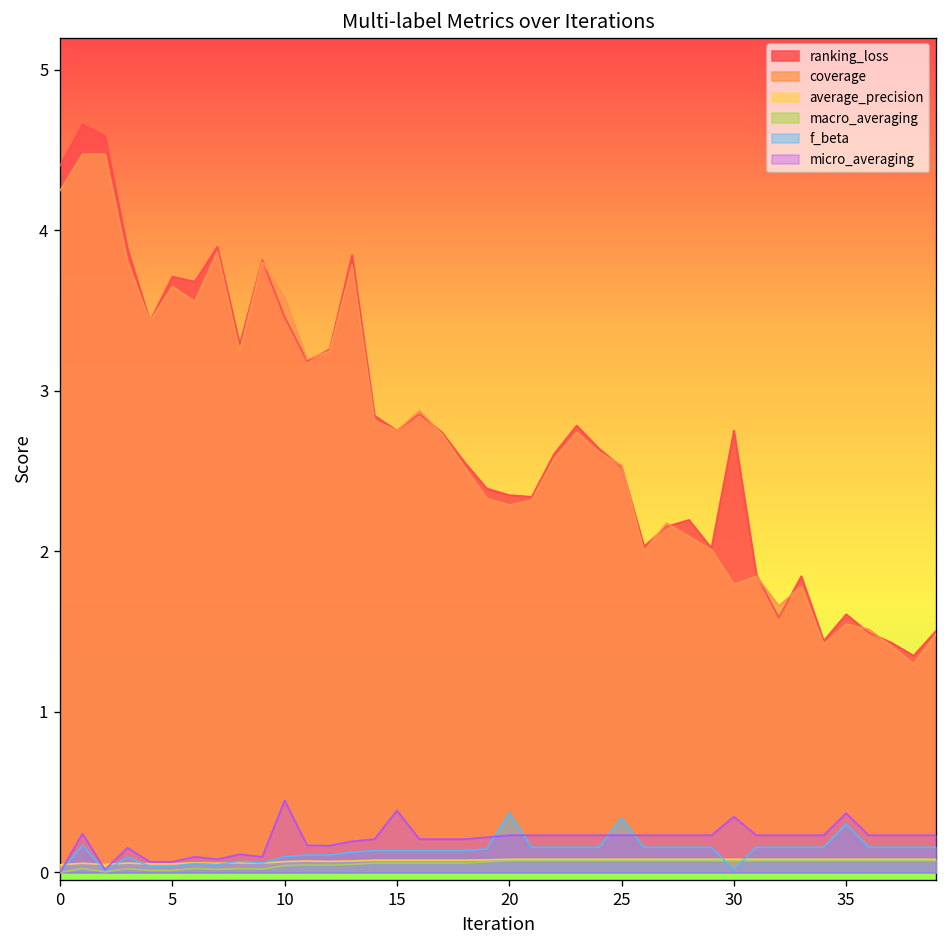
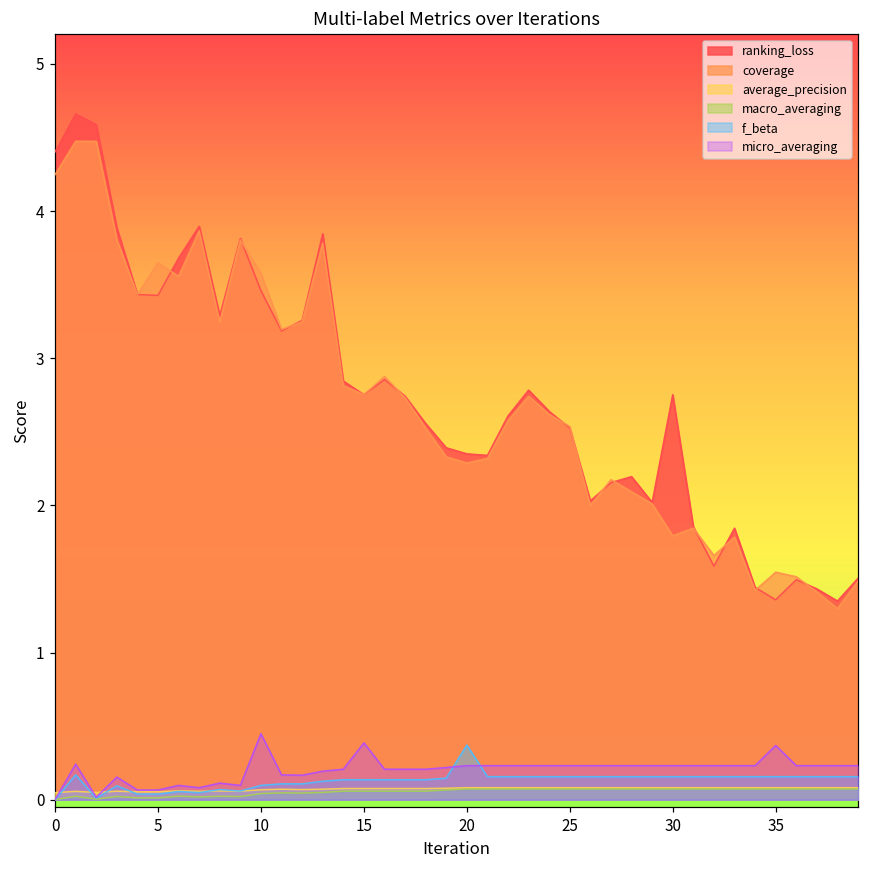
ranking_loss, 5: 3.71 -> 3.43
f_beta, 25: 0.34 -> 0.16
f_beta, 30: 0.02 -> 0.16
micro_averaging, 30: 0.35 -> 0.23
ranking_loss, 35: 1.61 -> 1.36
f_beta, 35: 0.30 -> 0.16
